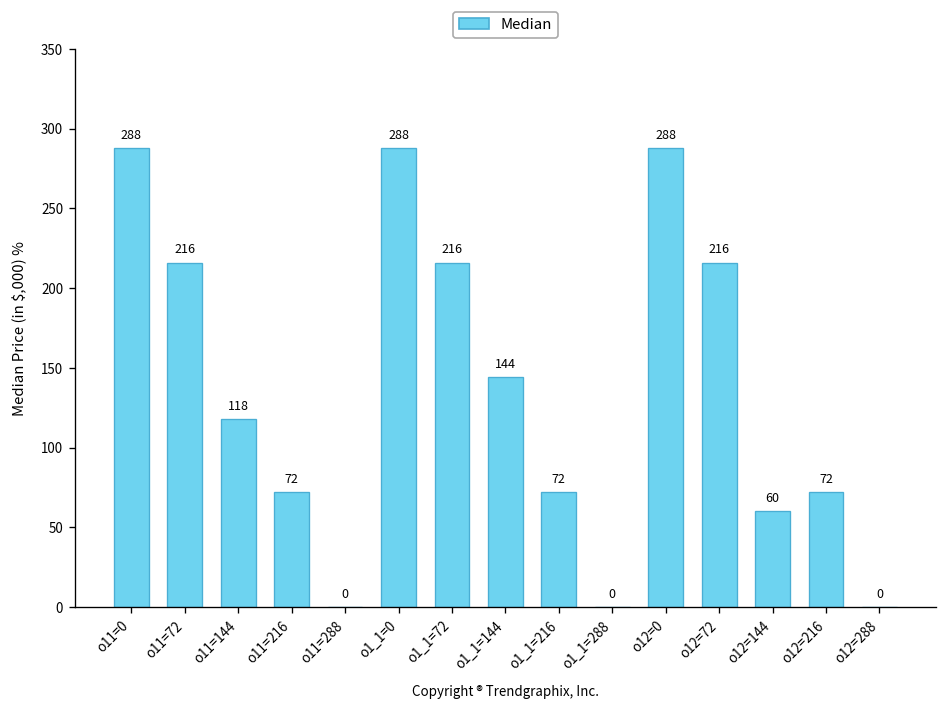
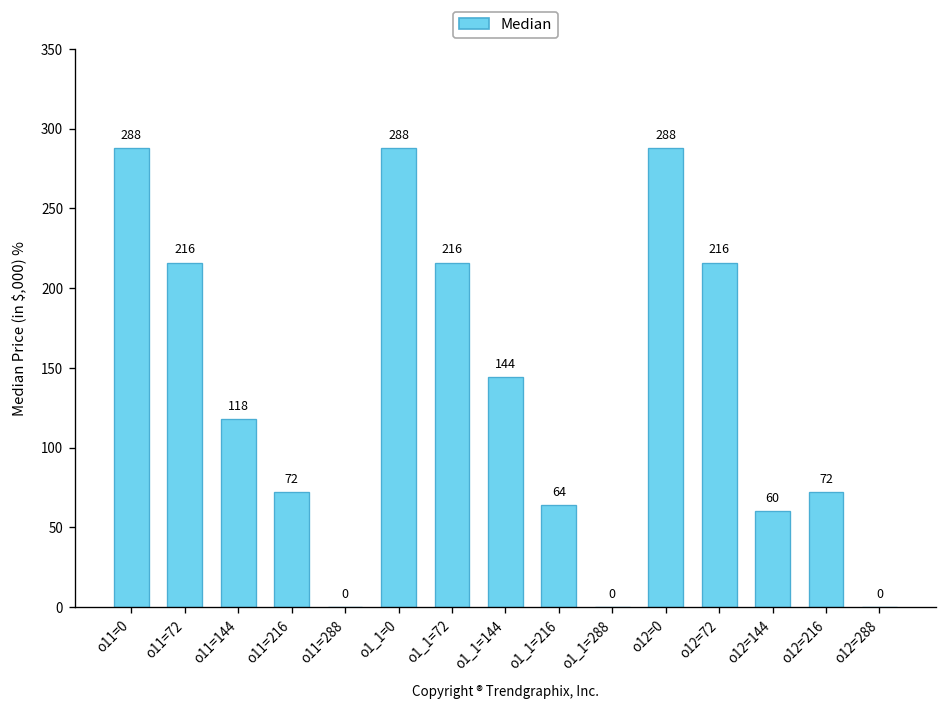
o1_1=216: 72 -> 64
